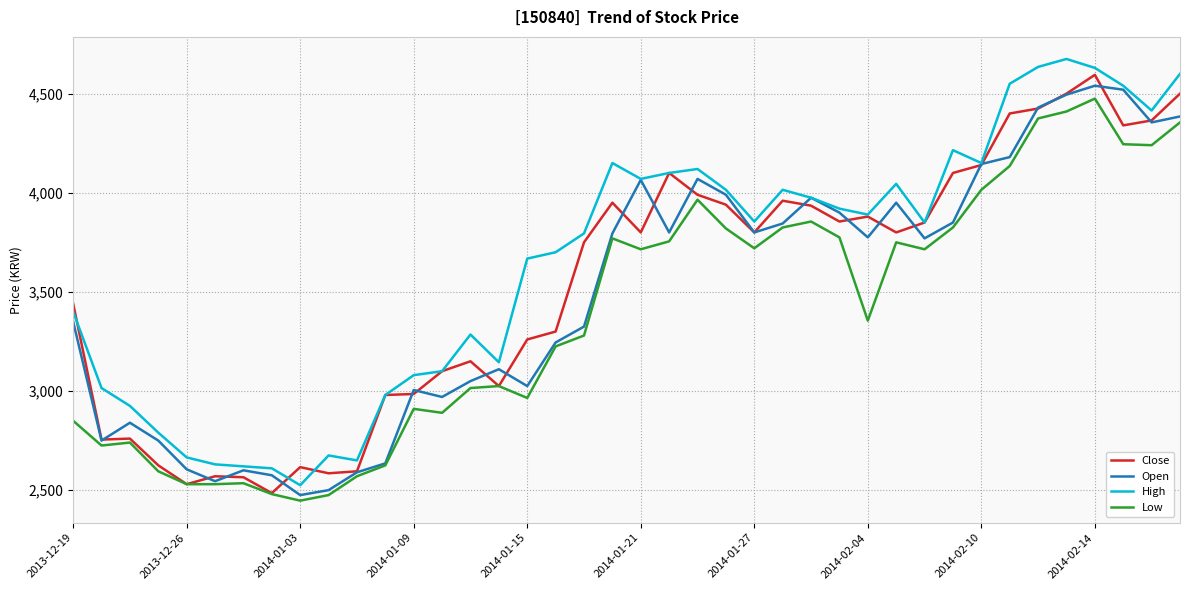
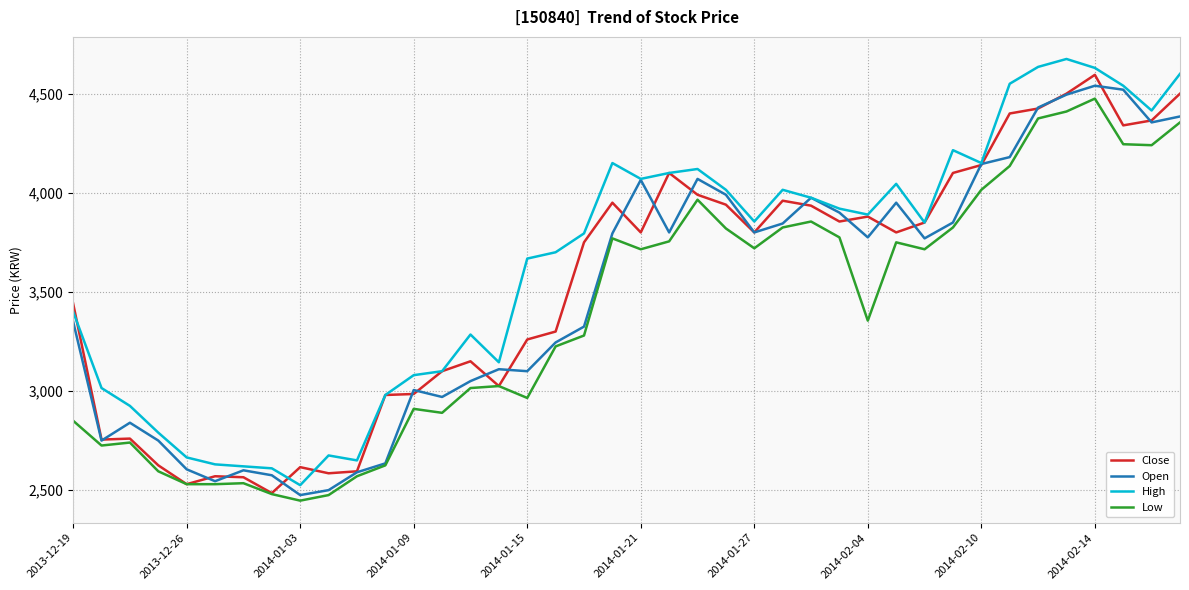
Open, 2014-01-15: 3,030 -> 3,100
